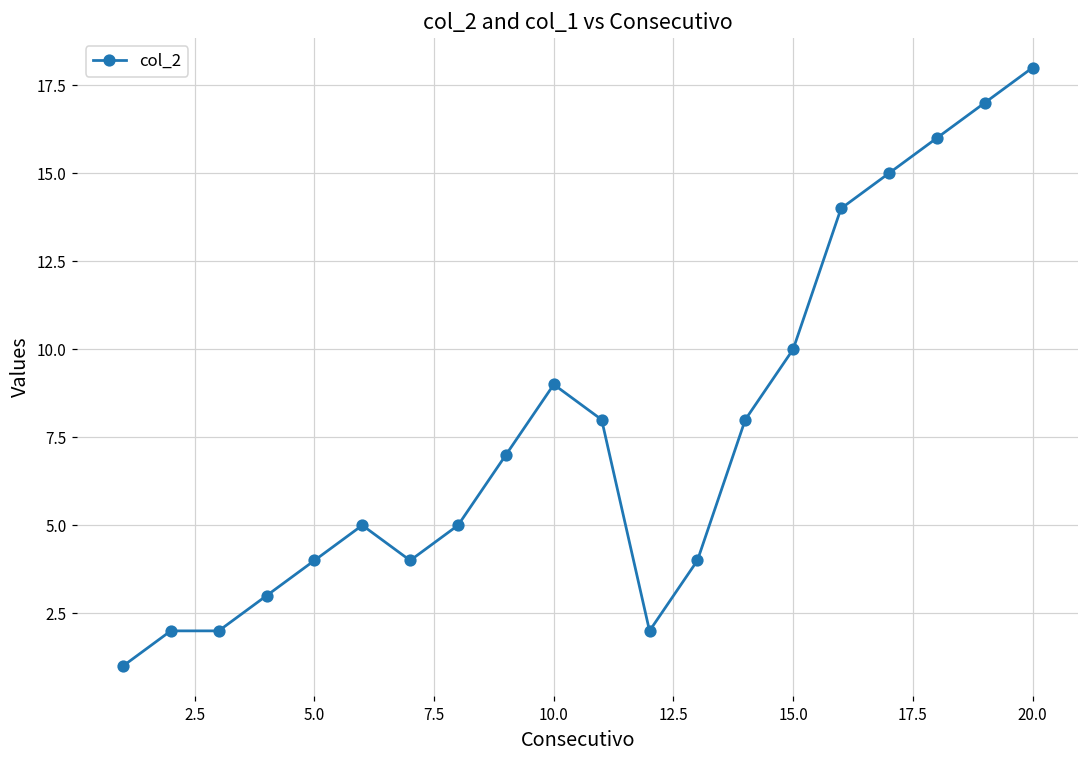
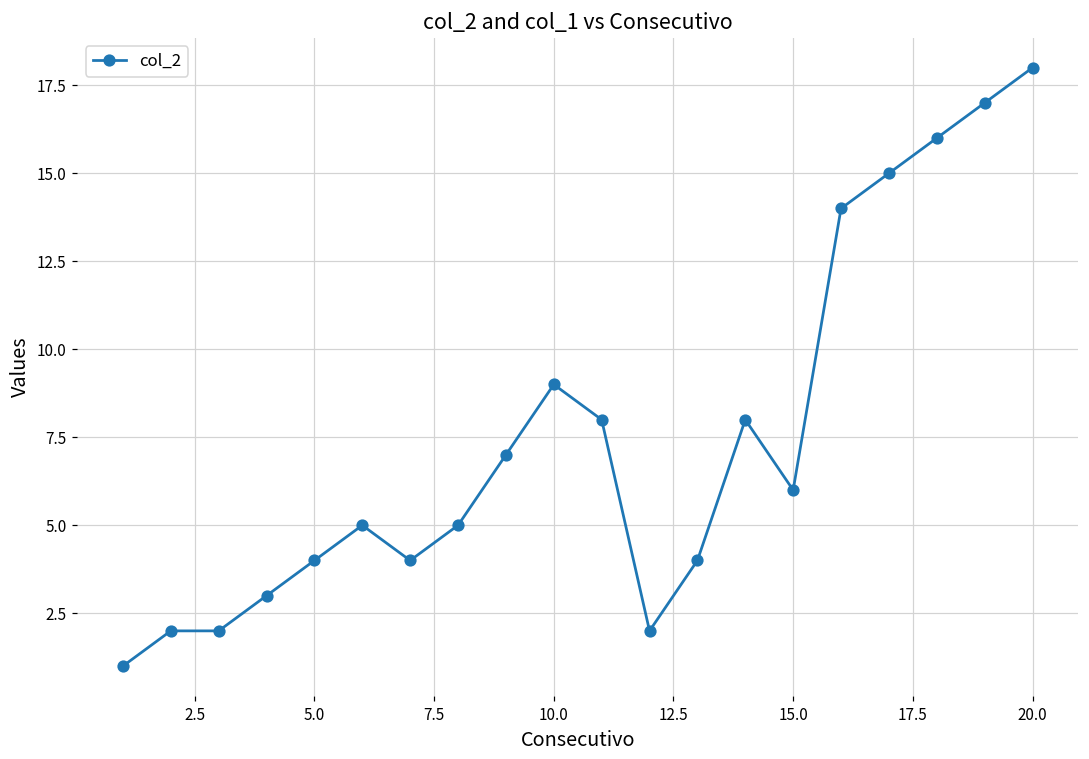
15.0: 10 -> 6
